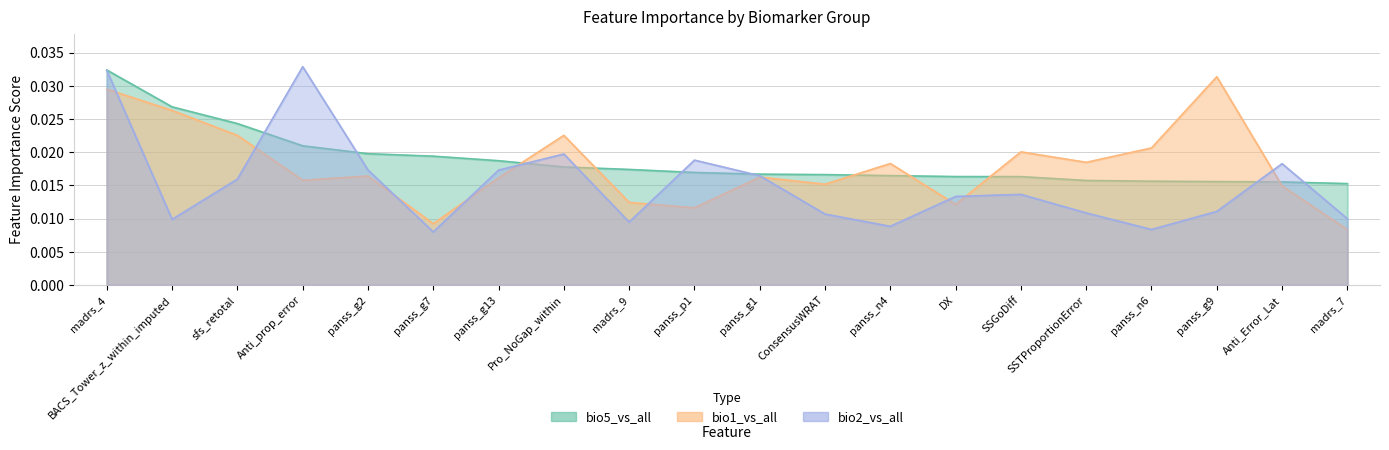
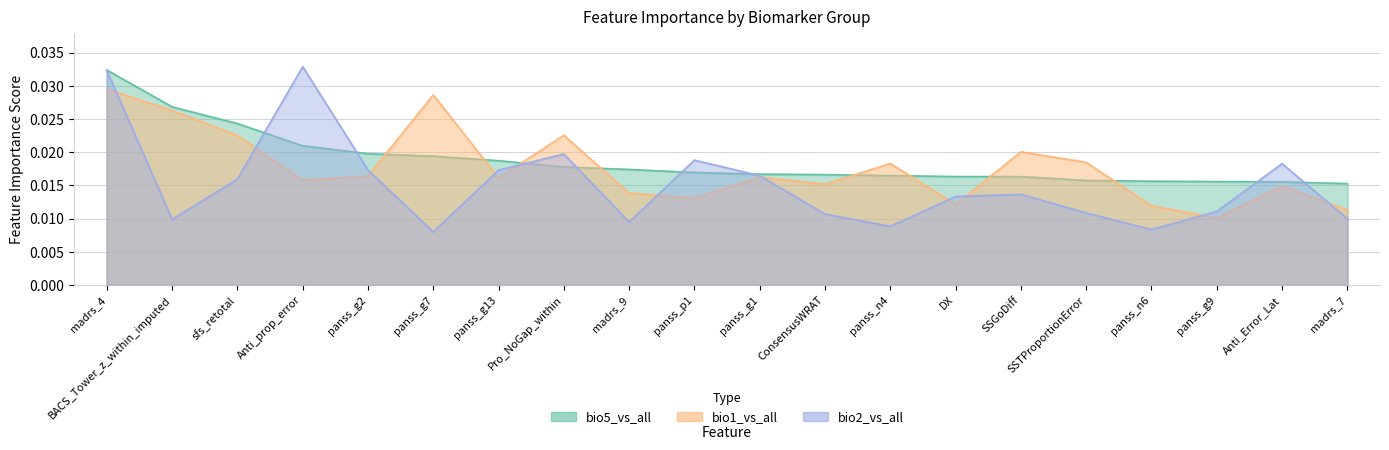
bio1_vs_all, panss_g7: 0.009 -> 0.029
bio1_vs_all, madrs_9: 0.012 -> 0.014
bio1_vs_all, panss_p1: 0.012 -> 0.013
bio1_vs_all, panss_n6: 0.021 -> 0.012
bio1_vs_all, panss_g9: 0.031 -> 0.010
bio1_vs_all, madrs_7: 0.008 -> 0.011
